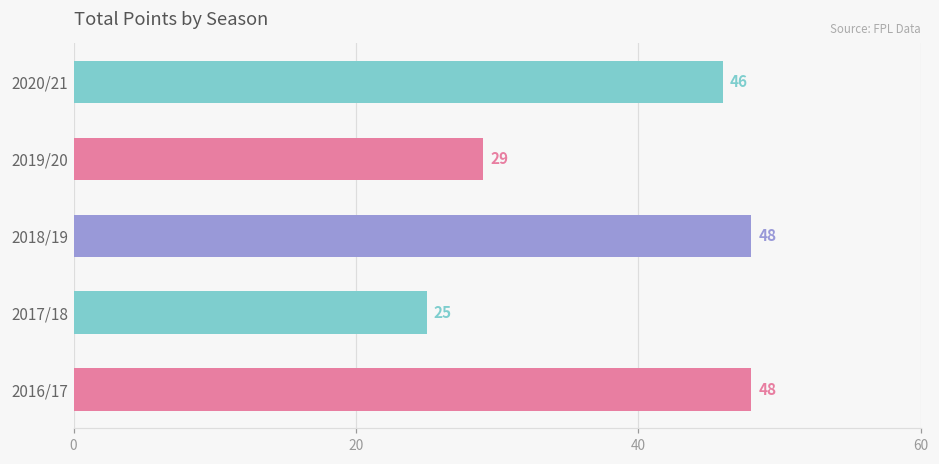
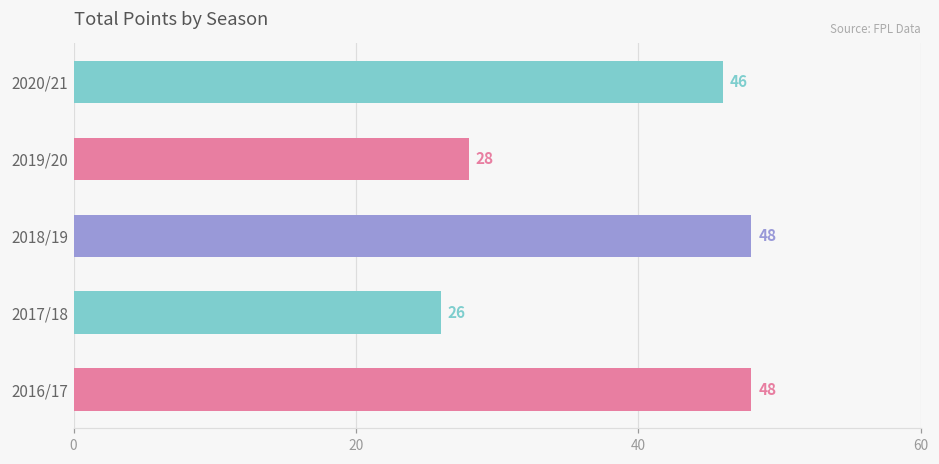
2019/20: 29 -> 28
2017/18: 25 -> 26
